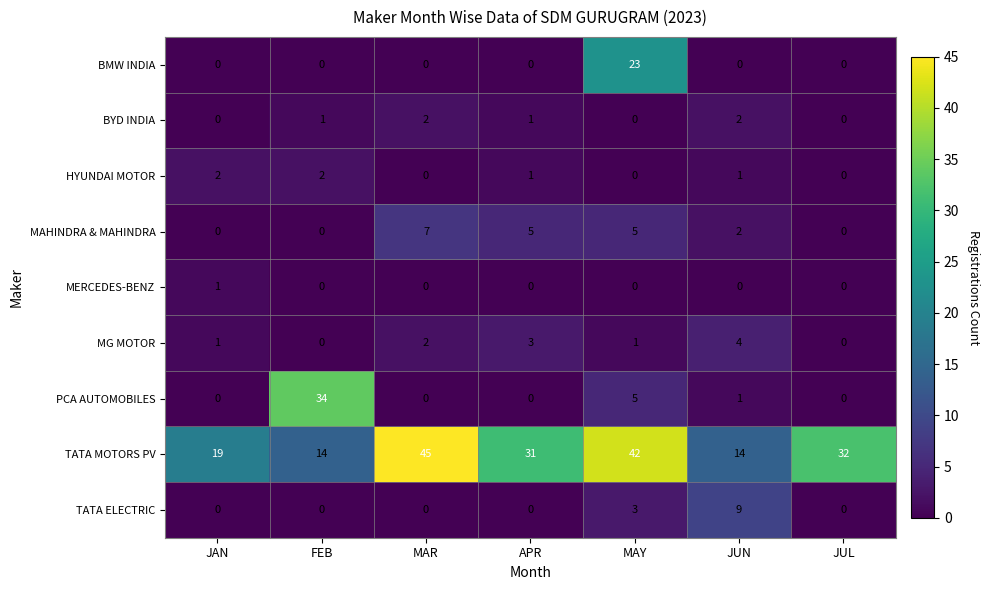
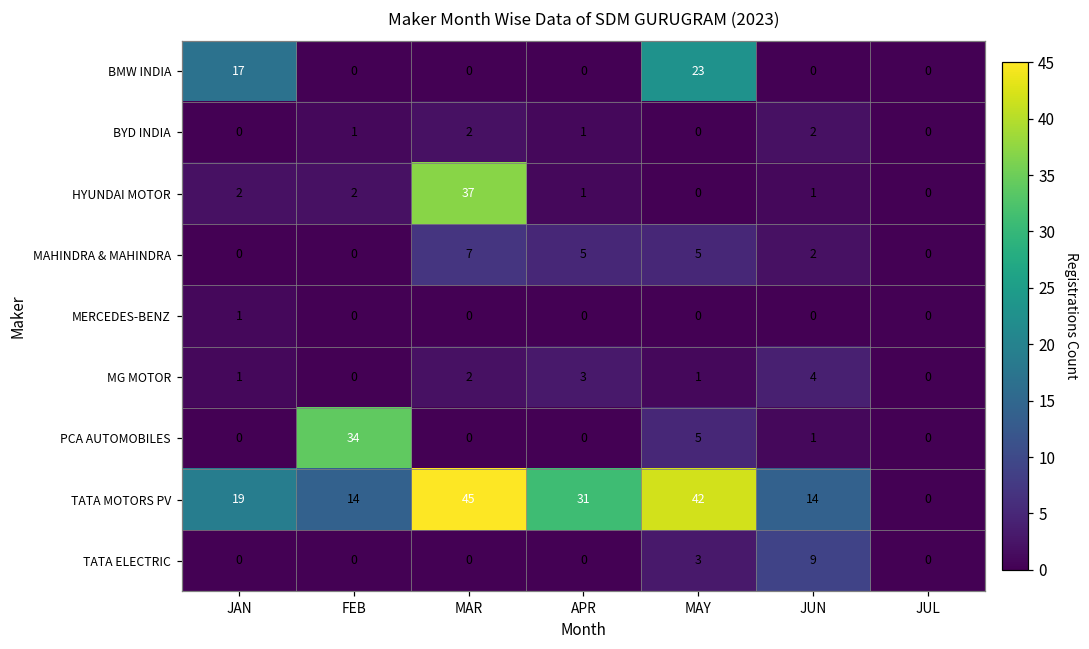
BMW INDIA, JAN: 0 -> 17
HYUNDAI MOTOR, MAR: 0 -> 37
TATA MOTORS PV, JUL: 32 -> 0
